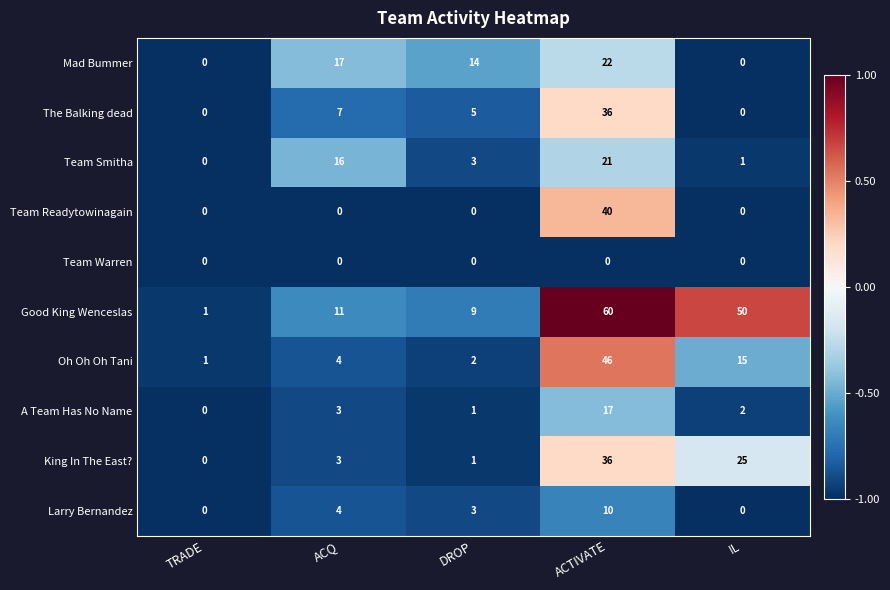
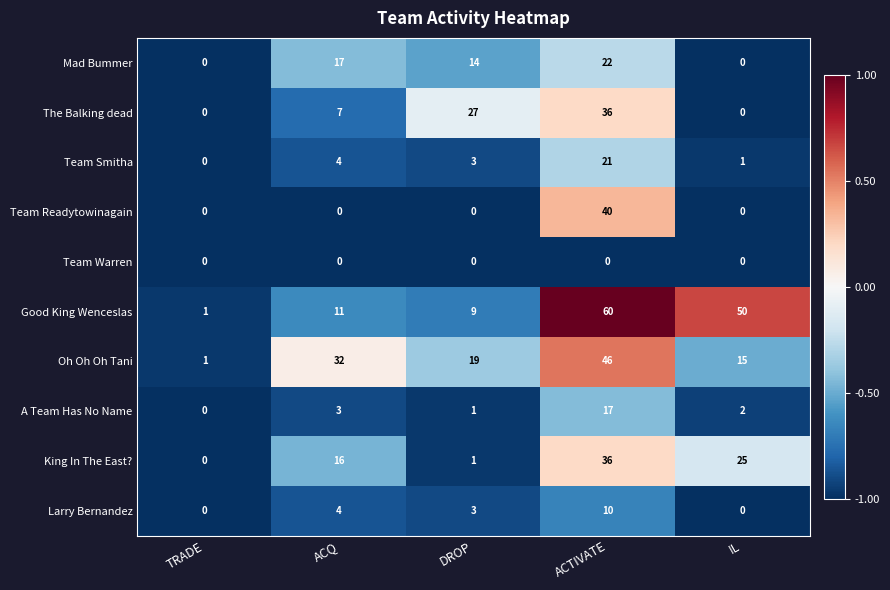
The Balking dead, DROP: 5 -> 27
Team Smitha, ACQ: 16 -> 4
Oh Oh Oh Tani, ACQ: 4 -> 32
Oh Oh Oh Tani, DROP: 2 -> 19
King In The East?, ACQ: 3 -> 16
